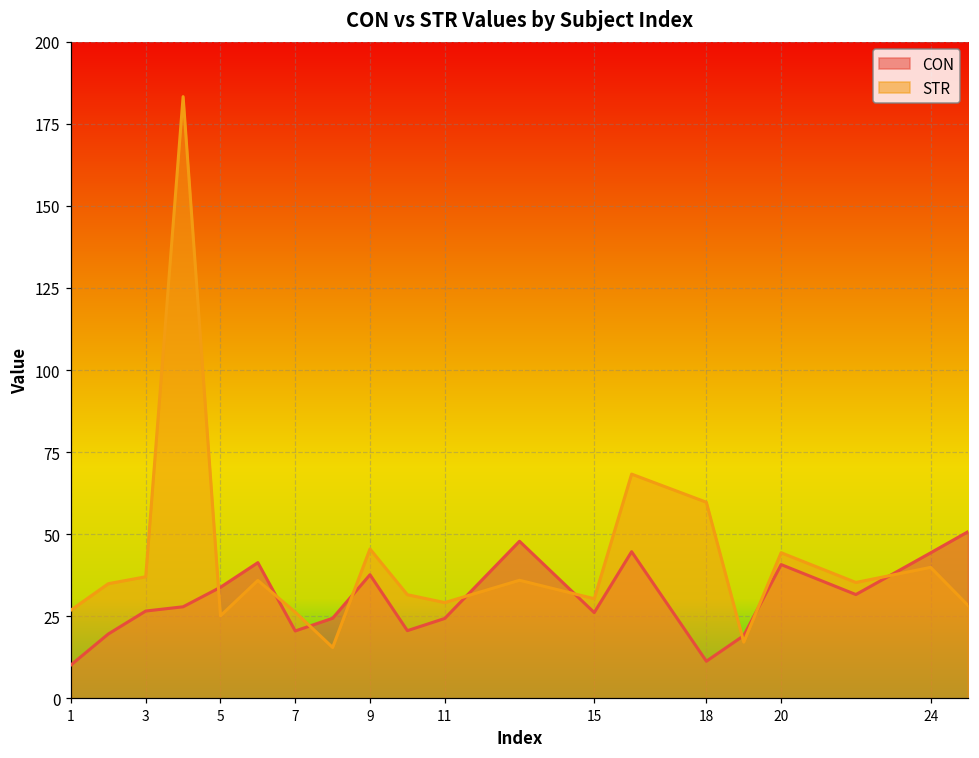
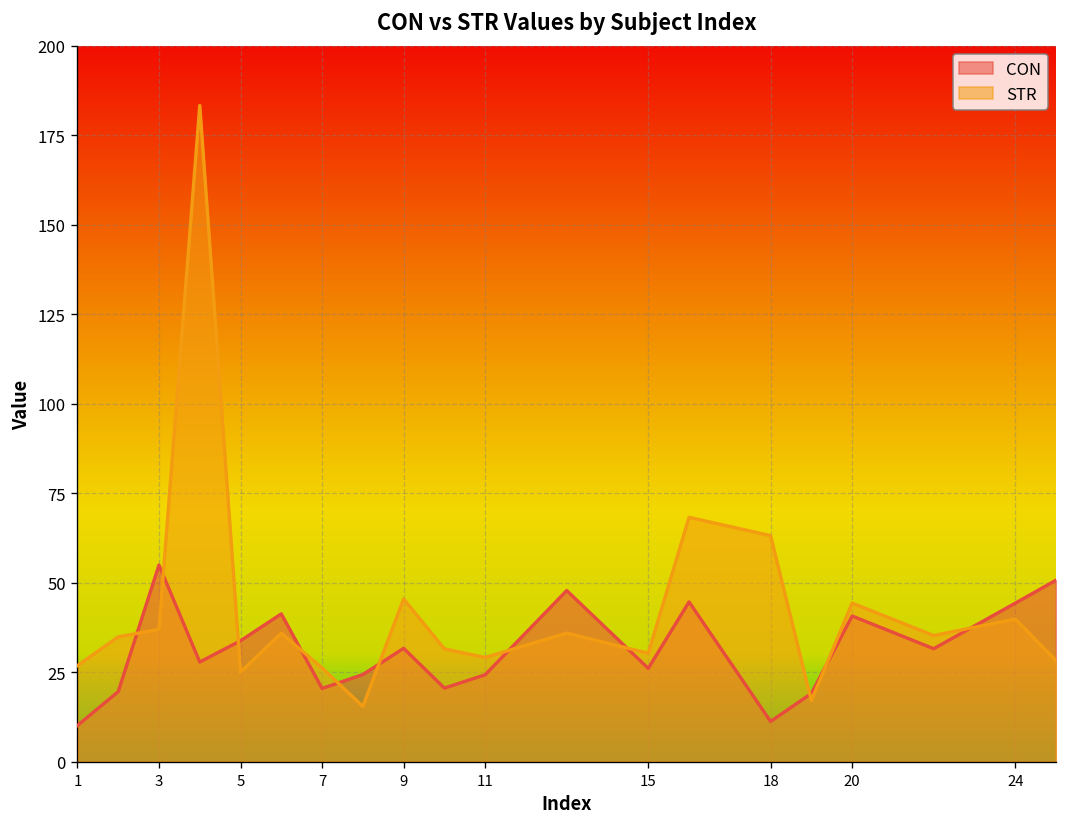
CON, 3: 27 -> 55
CON, 9: 38 -> 32
STR, 18: 60 -> 63
